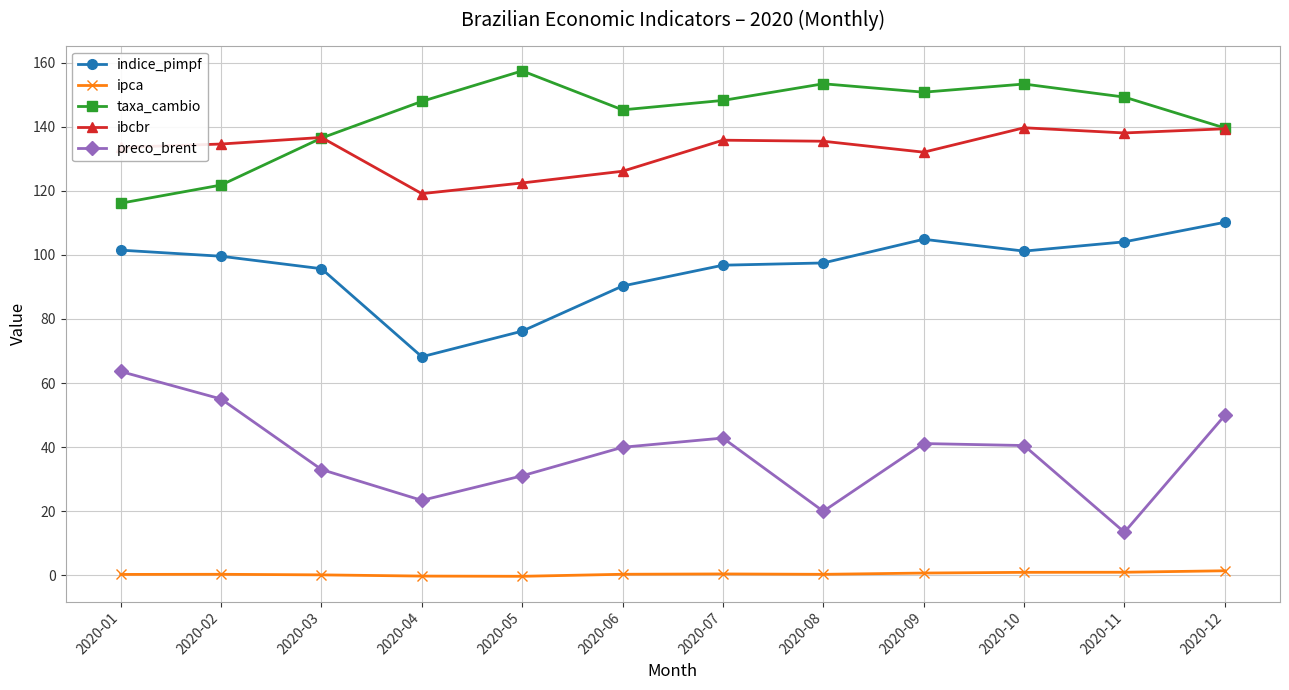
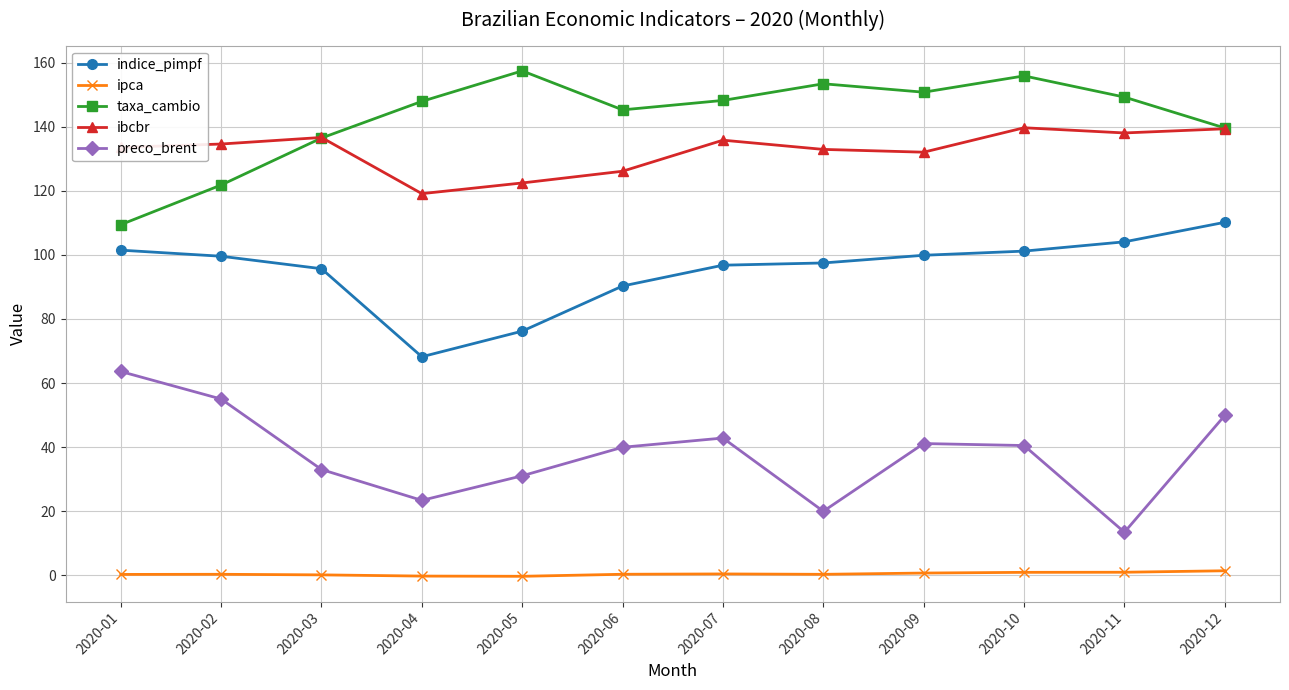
taxa_cambio, 2020-01: 116 -> 109
ibcbr, 2020-08: 136 -> 133
indice_pimpf, 2020-09: 105 -> 100
taxa_cambio, 2020-10: 153 -> 156
